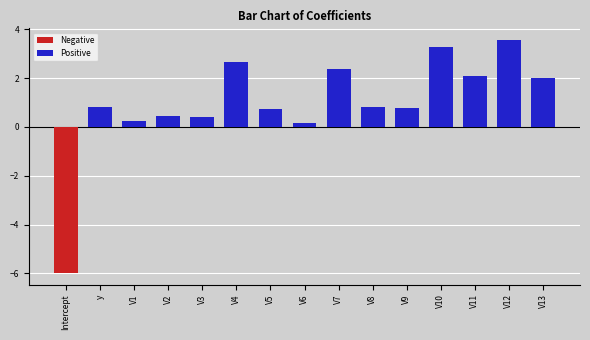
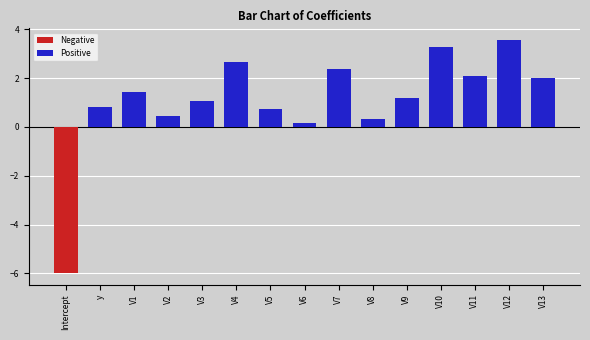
V1: 0.2 -> 1.4
V3: 0.4 -> 1.1
V8: 0.8 -> 0.3
V9: 0.8 -> 1.2
